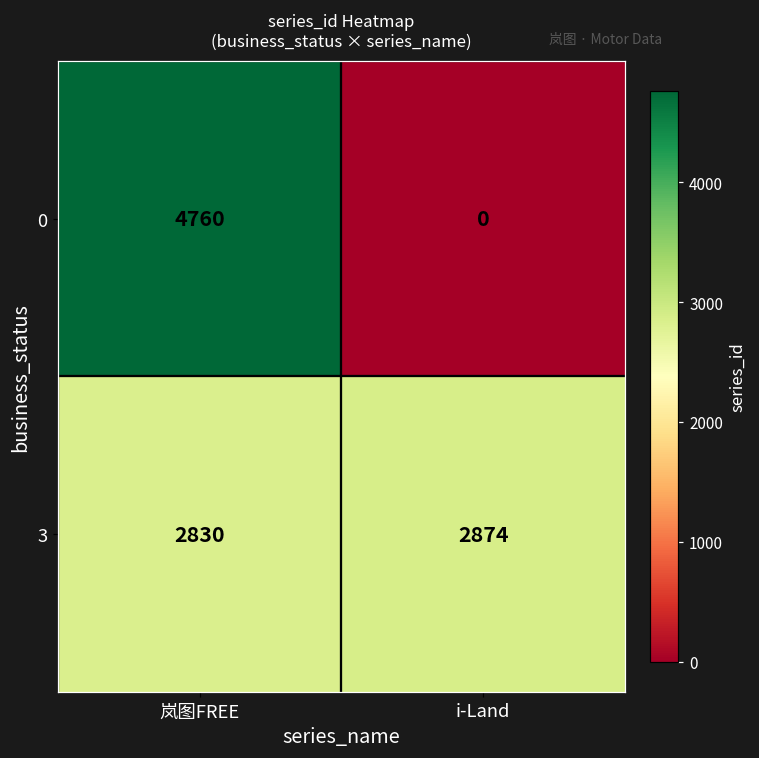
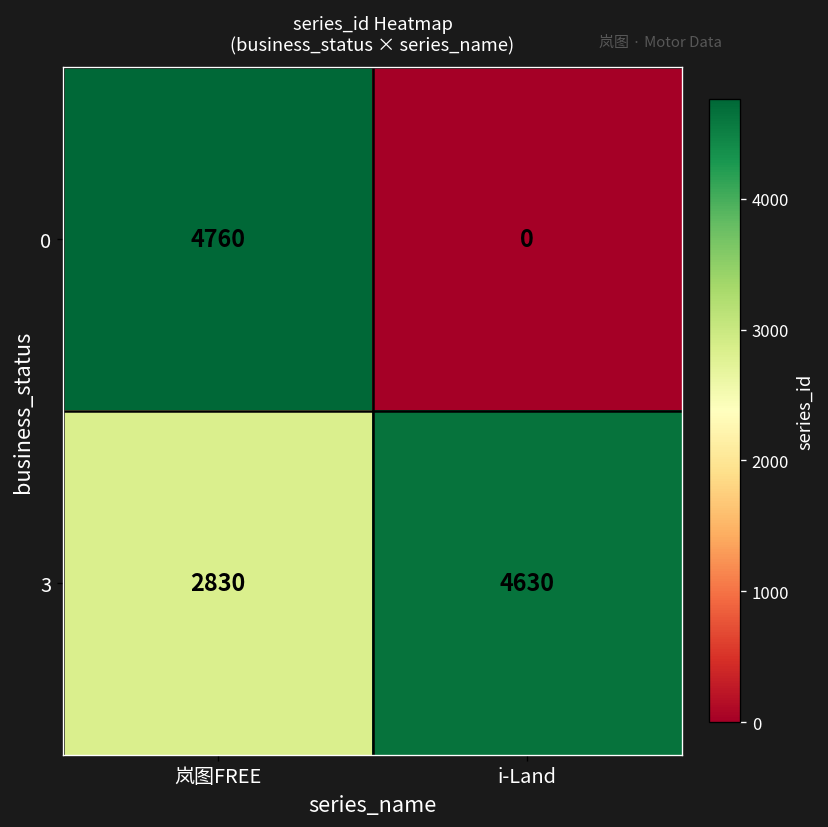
3, i-Land: 2874 -> 4630
